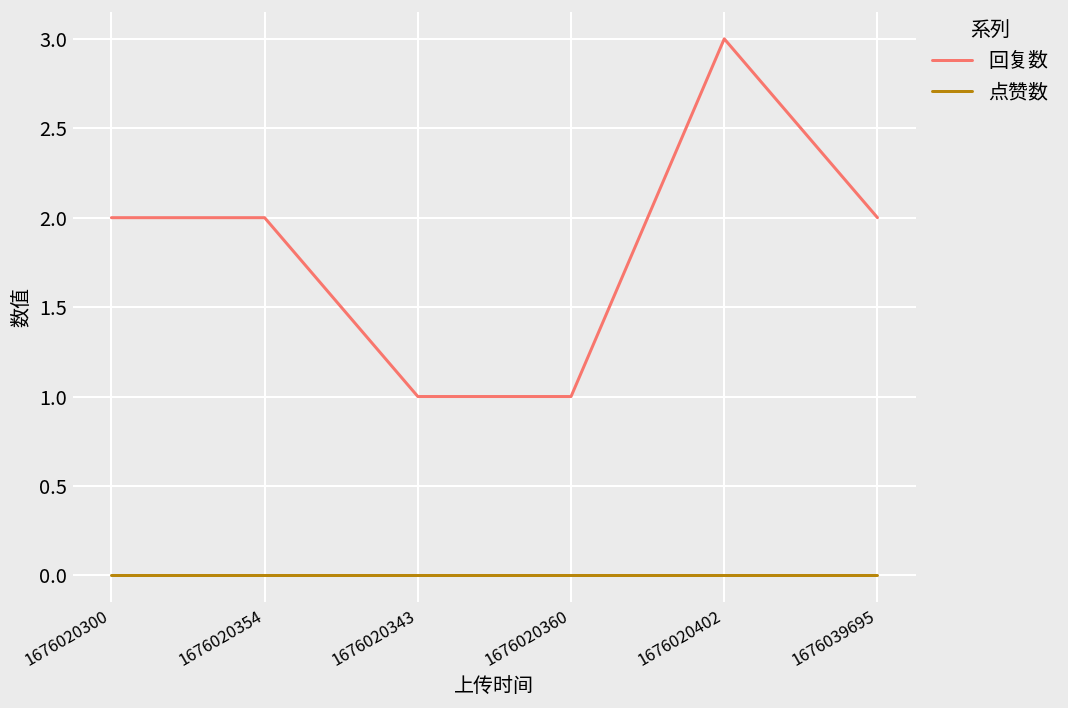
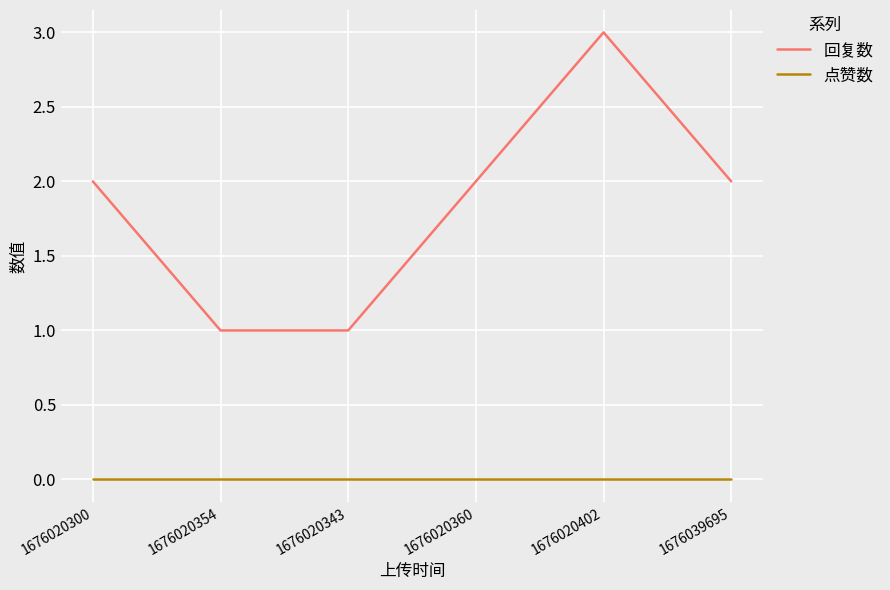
回复数, 1676020354: 2 -> 1
回复数, 1676020360: 1 -> 2
